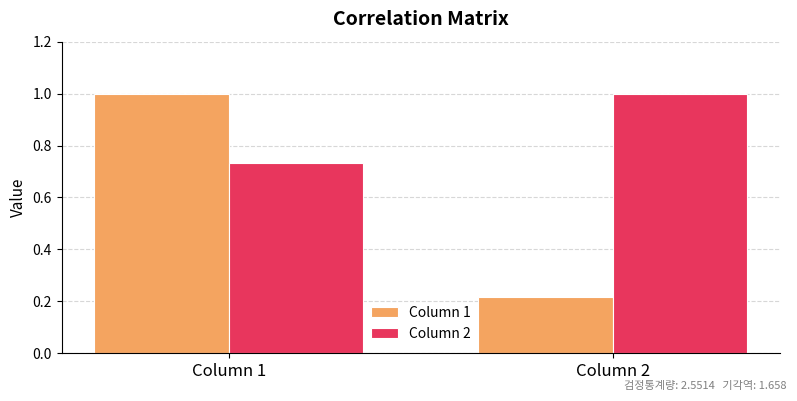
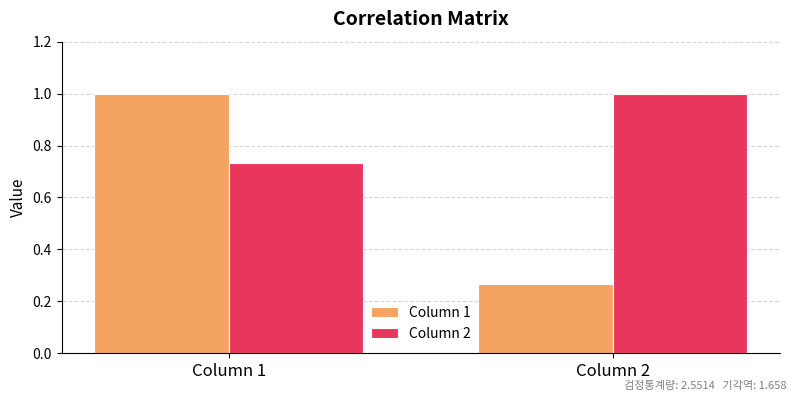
Column 1, Column 2: 0.22 -> 0.27
